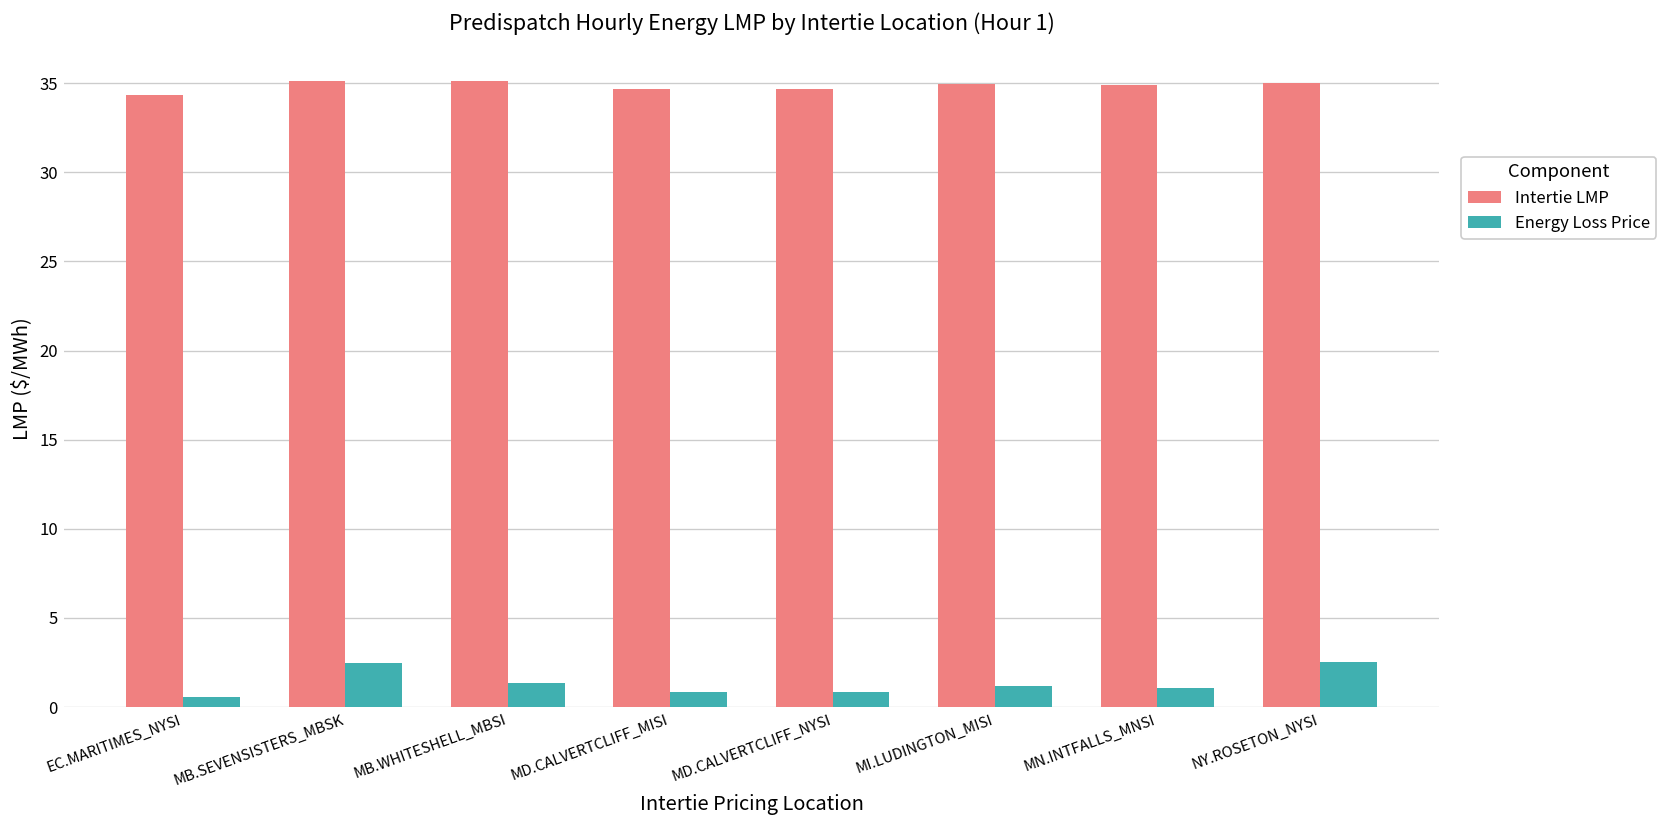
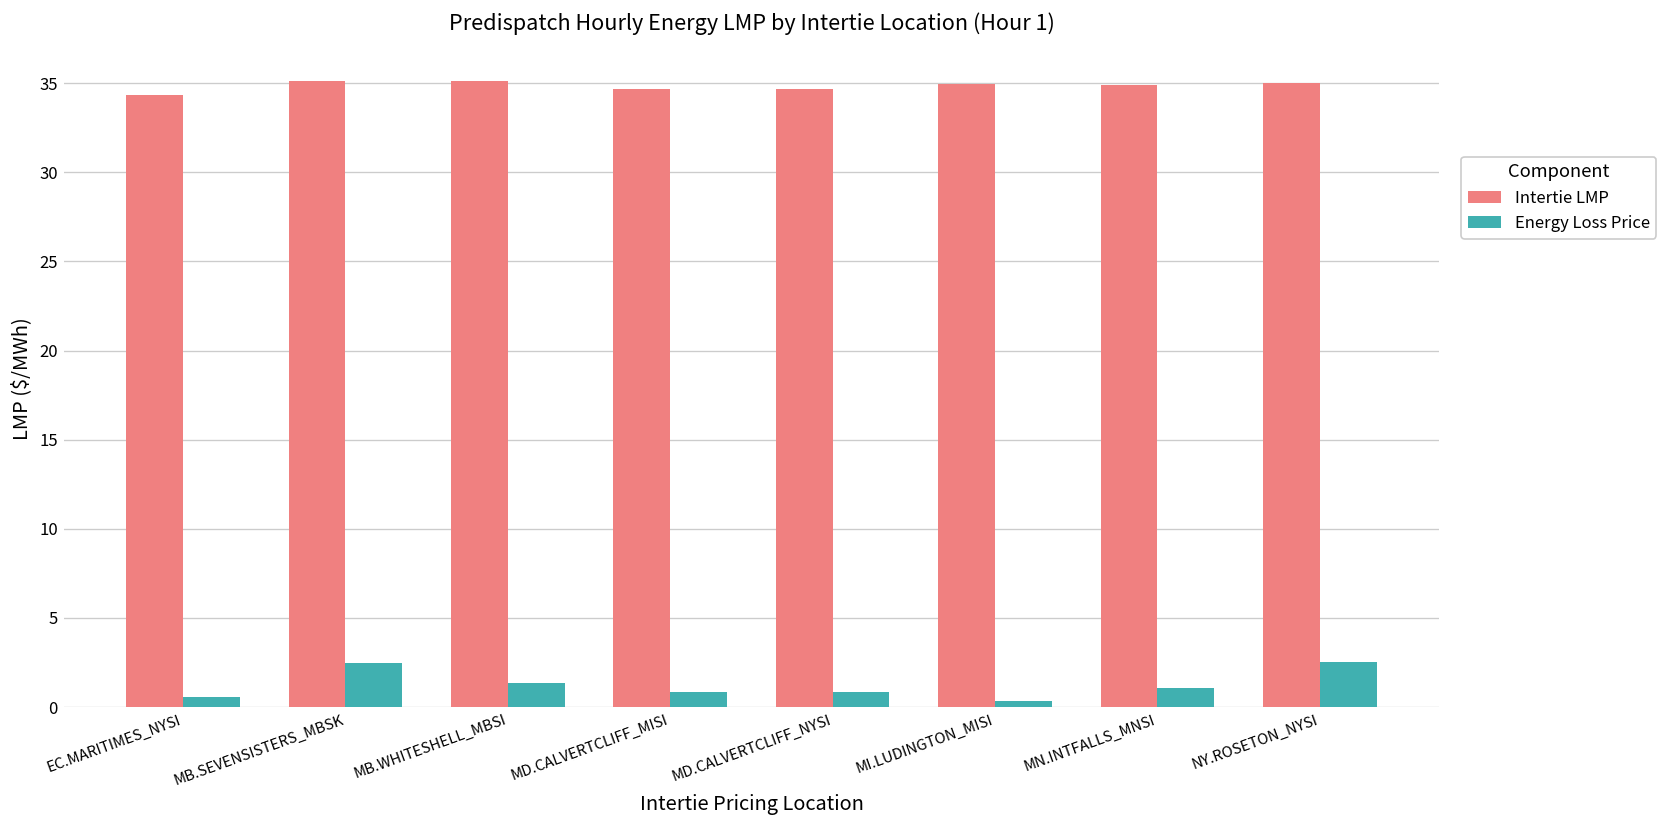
Energy Loss Price, MI.LUDINGTON_MISI: 1.2 -> 0.3
